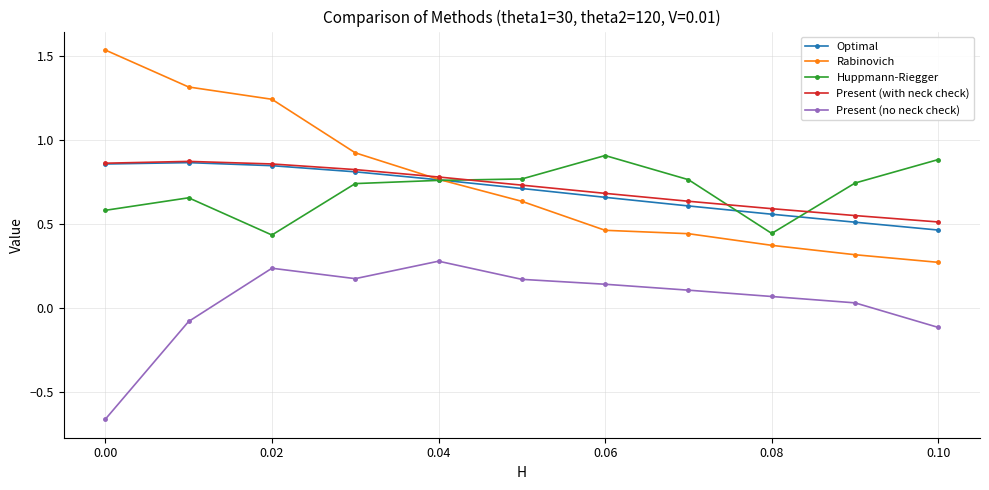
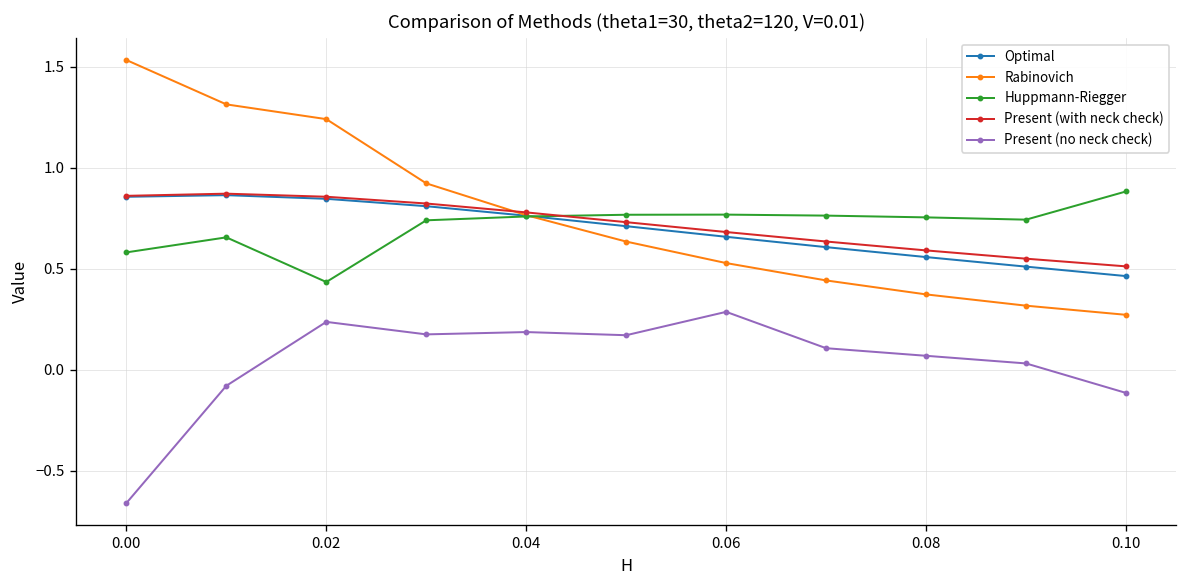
Present (no neck check), 0.04: 0.28 -> 0.19
Rabinovich, 0.06: 0.46 -> 0.53
Huppmann-Riegger, 0.06: 0.91 -> 0.77
Present (no neck check), 0.06: 0.14 -> 0.29
Huppmann-Riegger, 0.08: 0.44 -> 0.75
